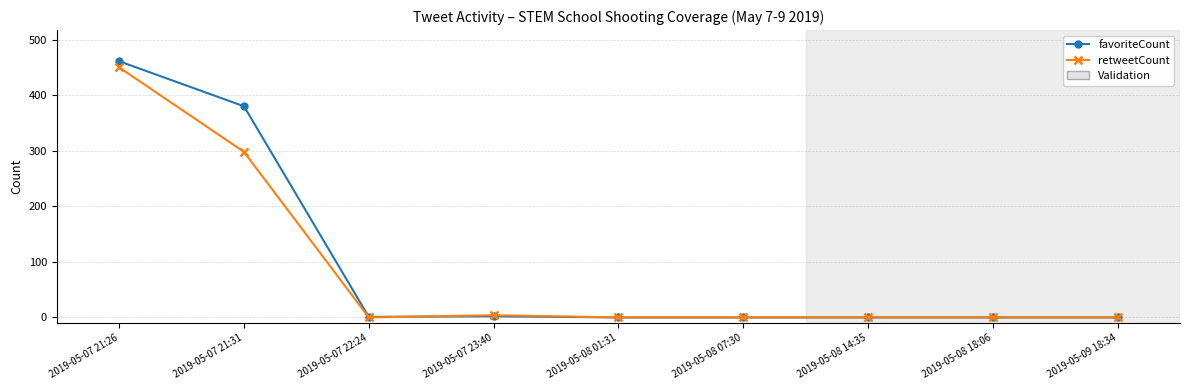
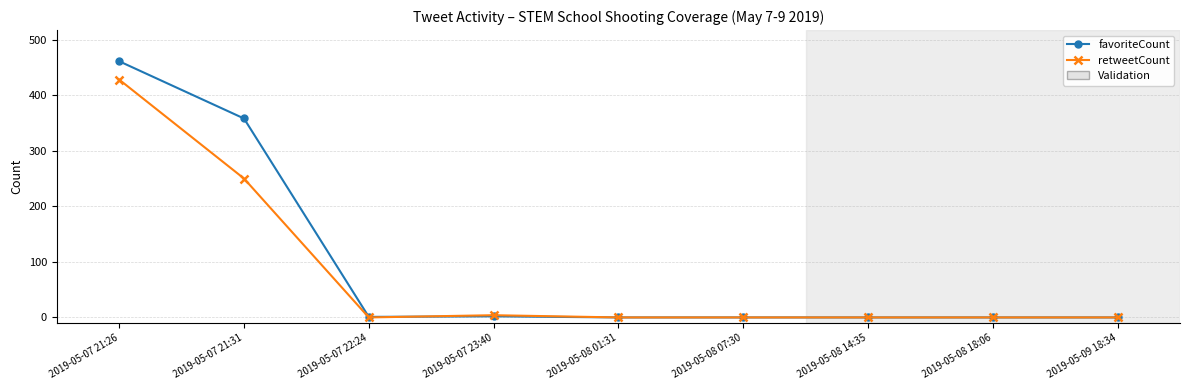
retweetCount, 2019-05-07 21:26: 450 -> 430
favoriteCount, 2019-05-07 21:31: 380 -> 360
retweetCount, 2019-05-07 21:31: 300 -> 250
